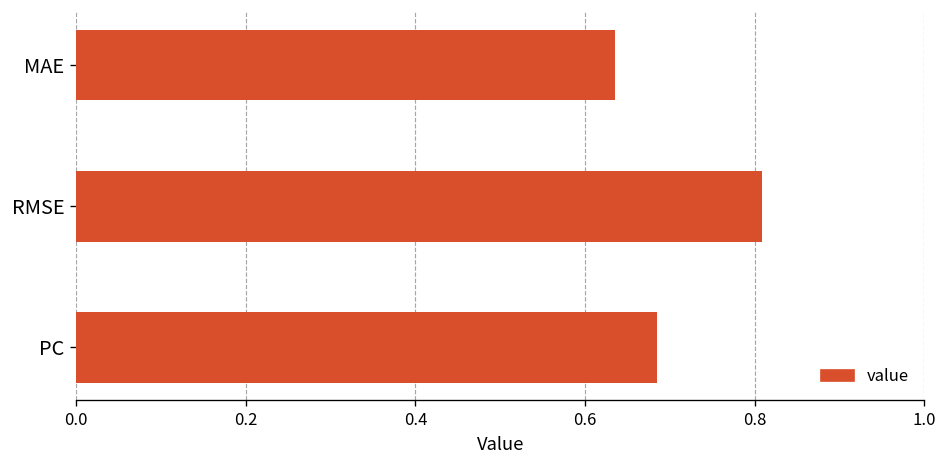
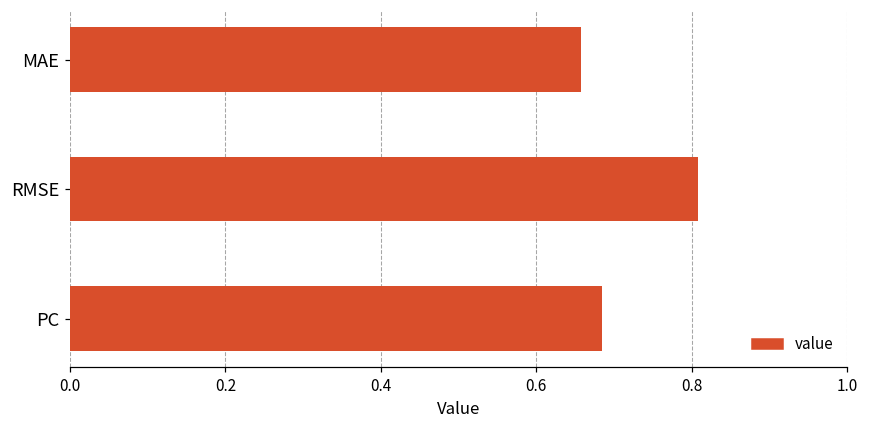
MAE: 0.64 -> 0.66
